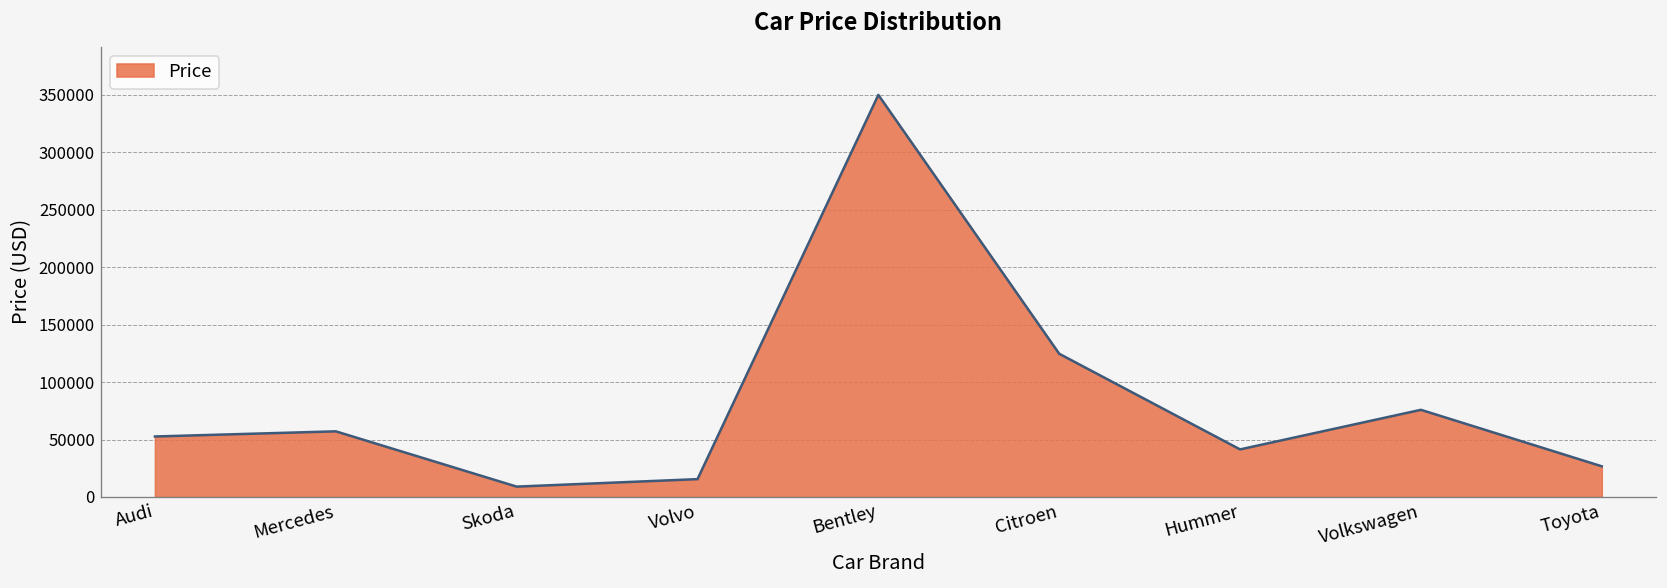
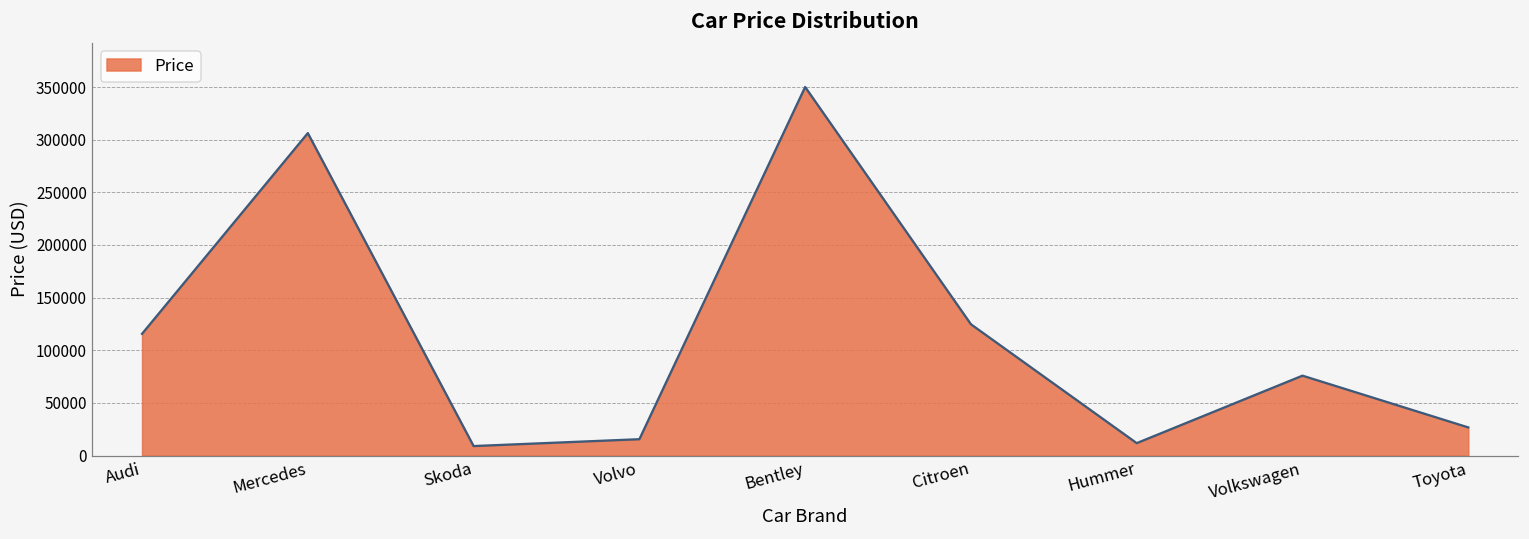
Audi: 50000 -> 120000
Mercedes: 60000 -> 310000
Hummer: 40000 -> 10000
